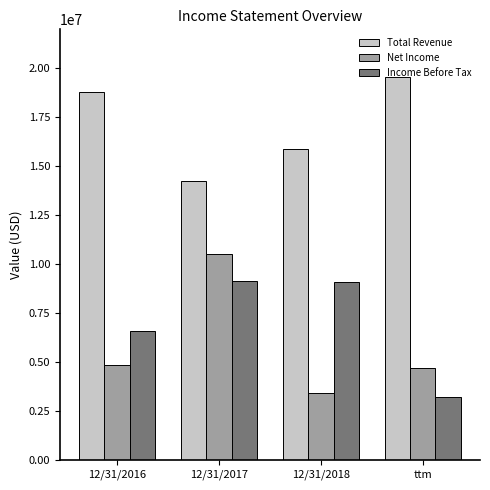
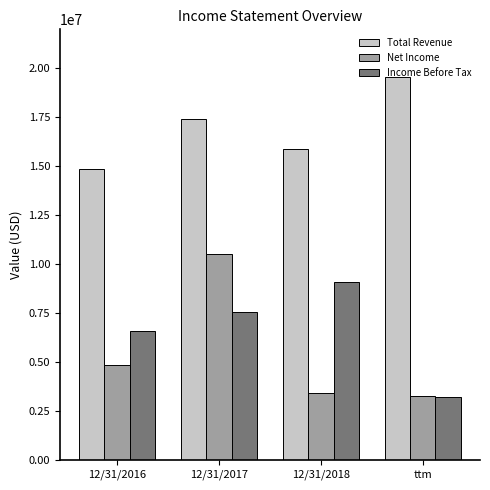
Total Revenue, 12/31/2016: 18800000 -> 14800000
Total Revenue, 12/31/2017: 14200000 -> 17400000
Income Before Tax, 12/31/2017: 9100000 -> 7600000
Net Income, ttm: 4700000 -> 3300000
